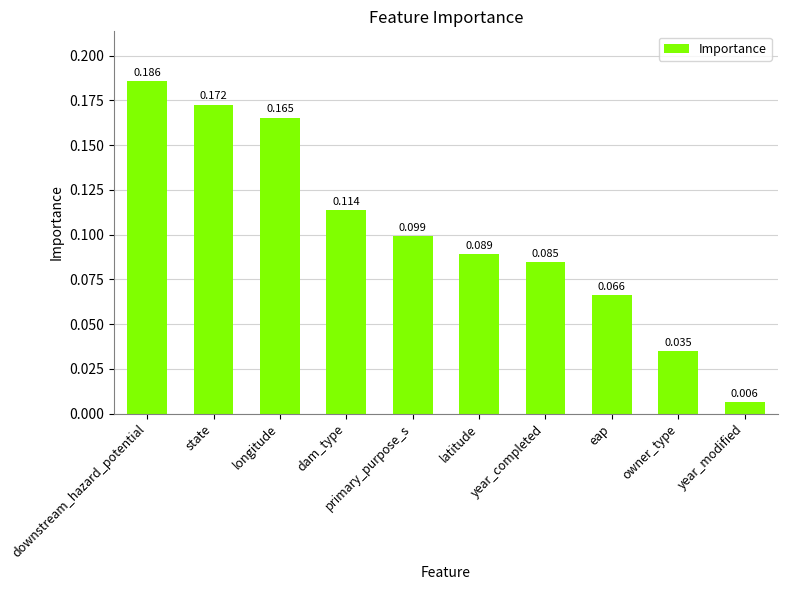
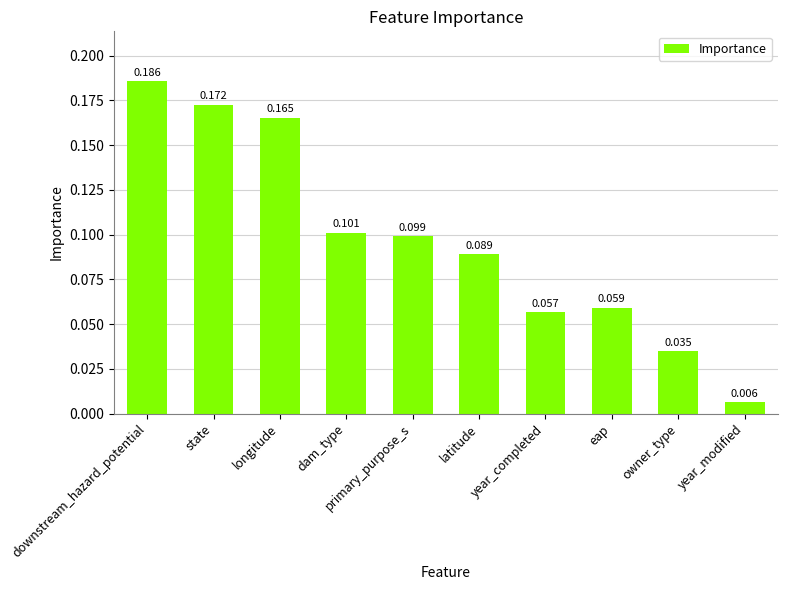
dam_type: 0.114 -> 0.101
year_completed: 0.085 -> 0.057
eap: 0.066 -> 0.059
